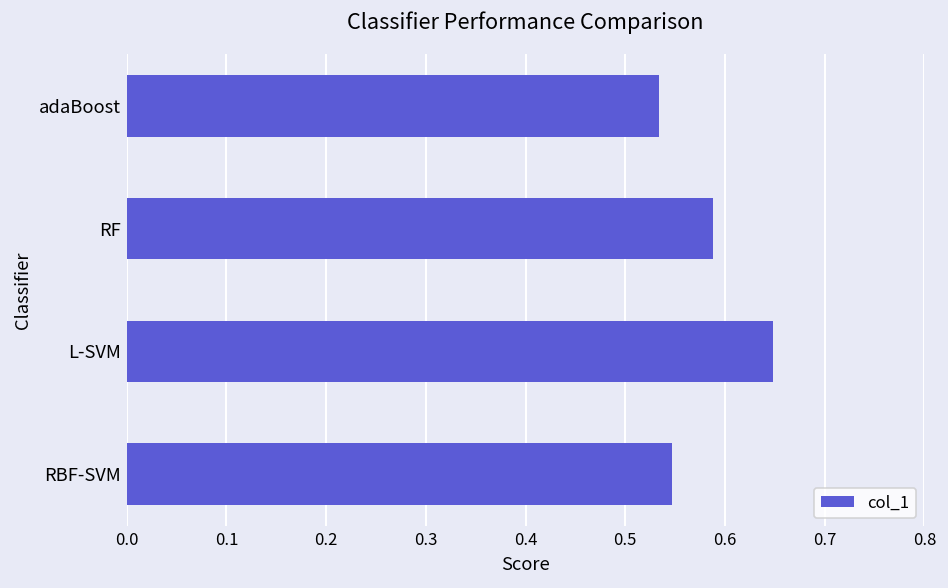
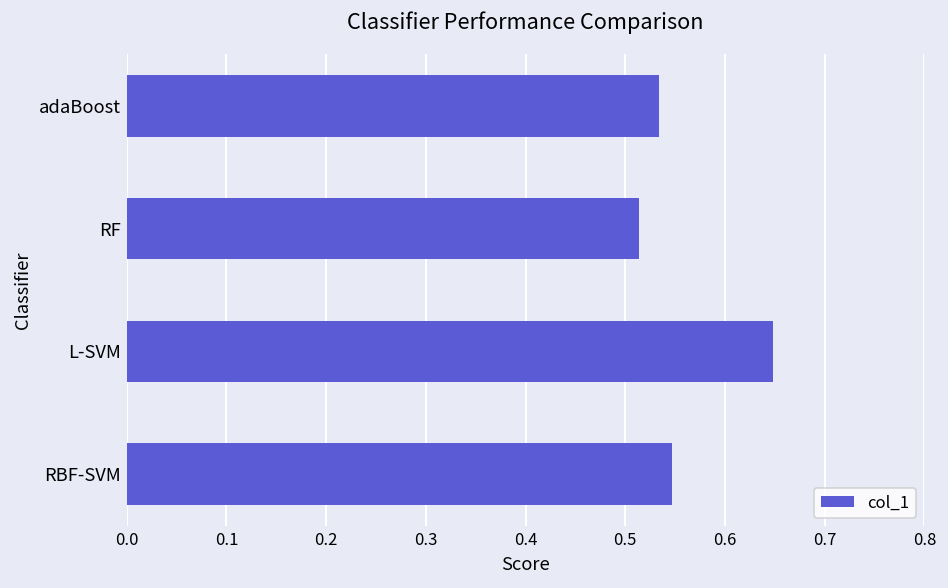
RF: 0.59 -> 0.51
